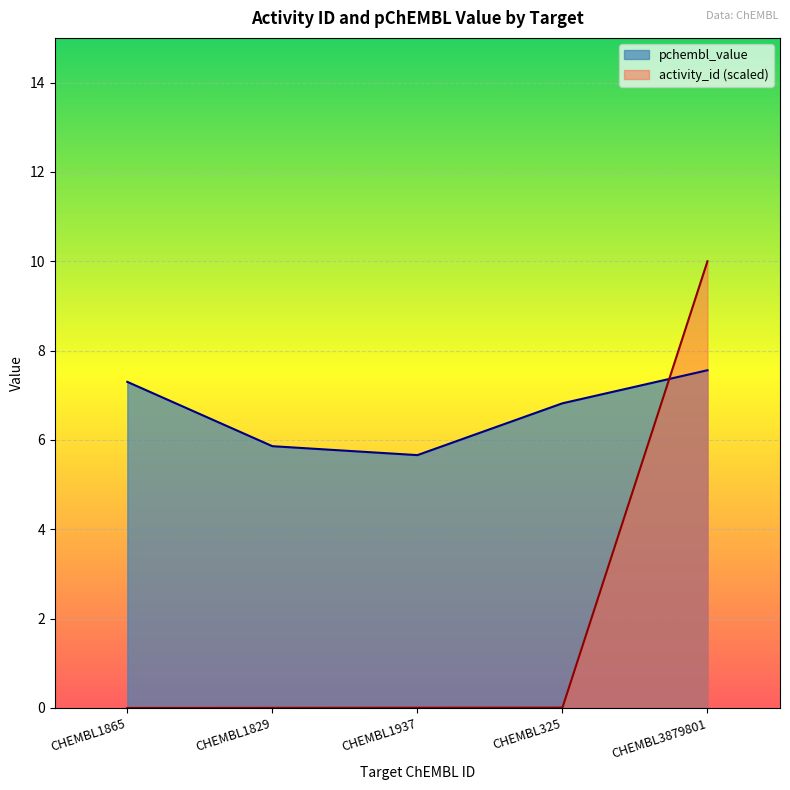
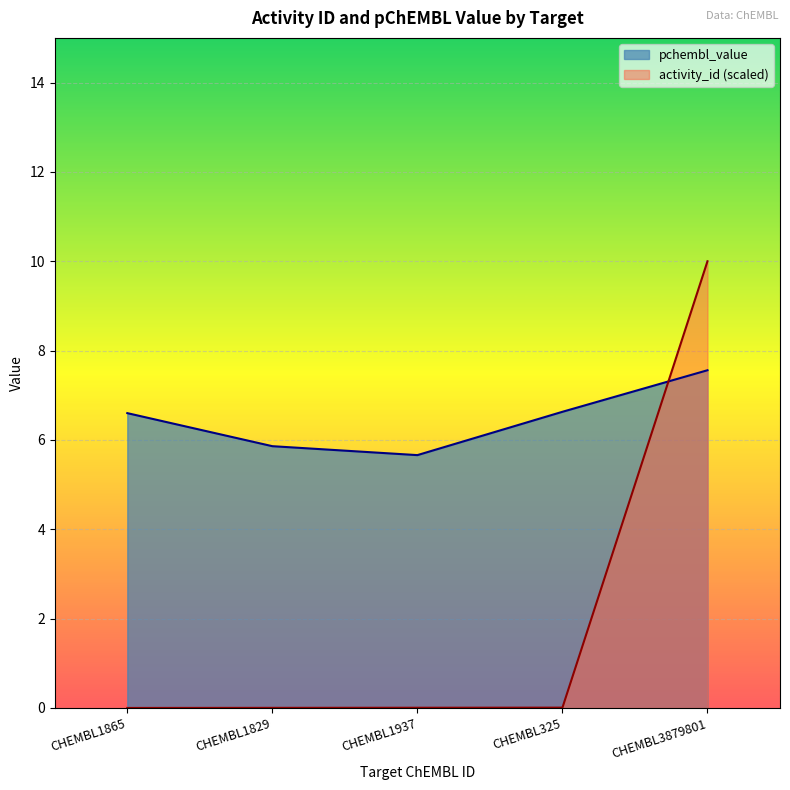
pchembl_value, CHEMBL1865: 7.3 -> 6.6
pchembl_value, CHEMBL325: 6.8 -> 6.6
